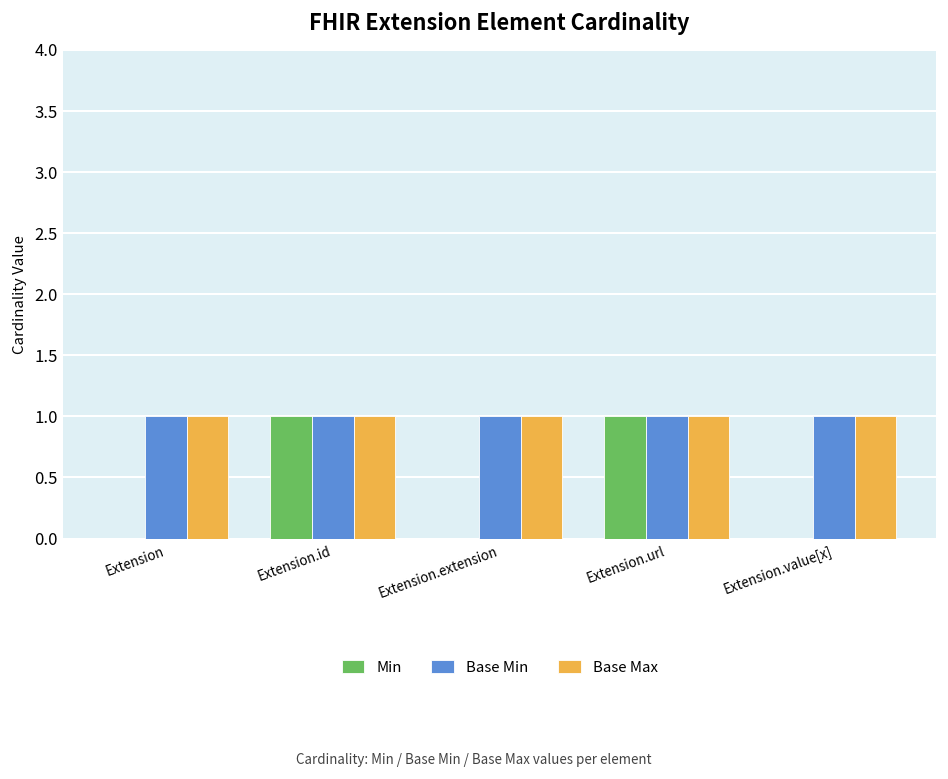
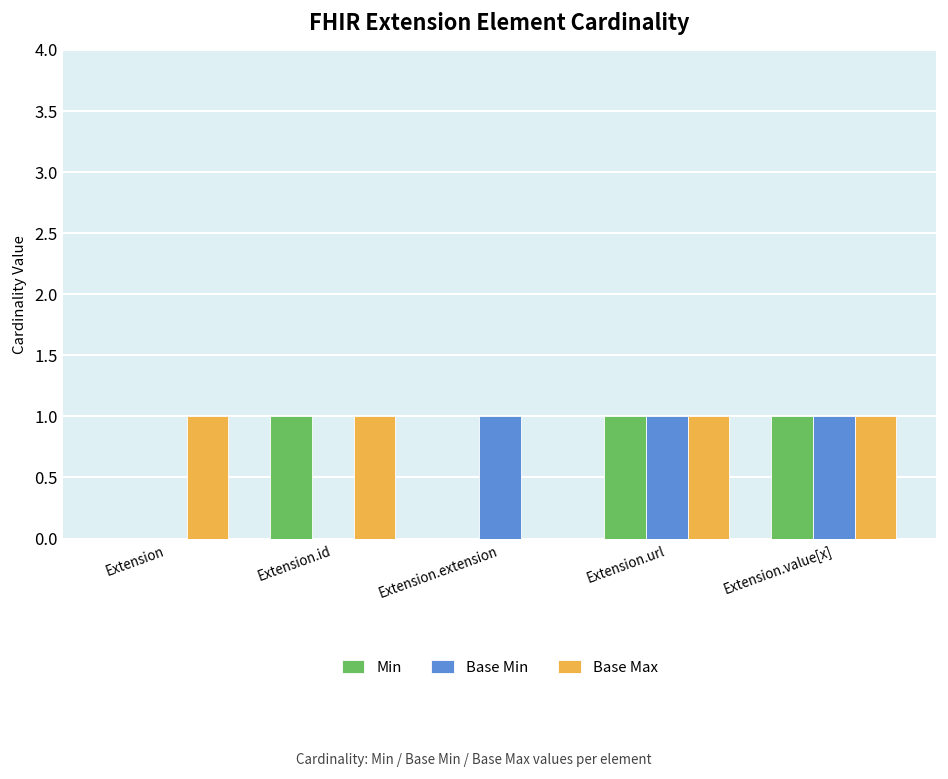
Base Min, Extension: 1 -> 0
Base Min, Extension.id: 1 -> 0
Base Max, Extension.extension: 1 -> 0
Min, Extension.value[x]: 0 -> 1
